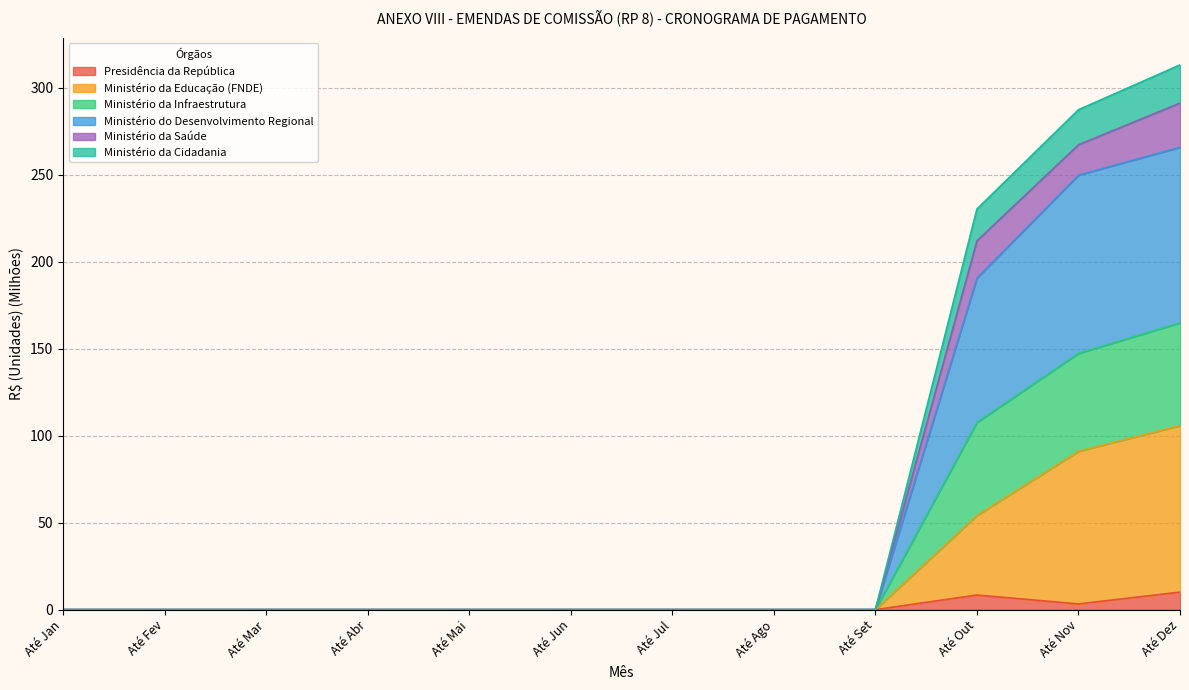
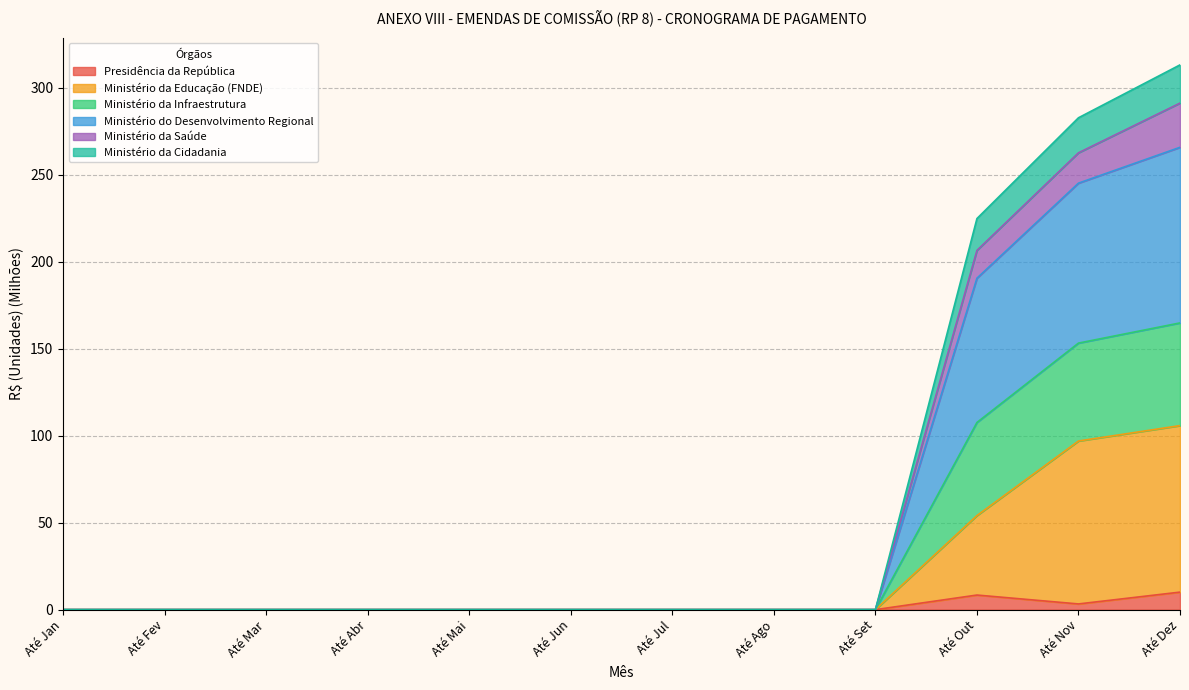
Ministério da Saúde, Até Out: 21 -> 16
Ministério da Educação (FNDE), Até Nov: 88 -> 94
Ministério do Desenvolvimento Regional, Até Nov: 102 -> 92
